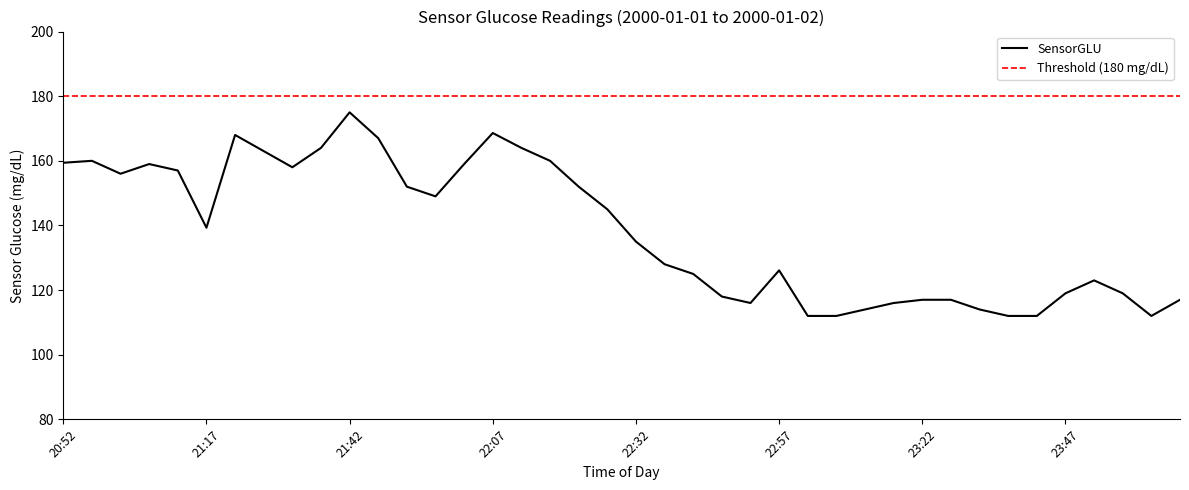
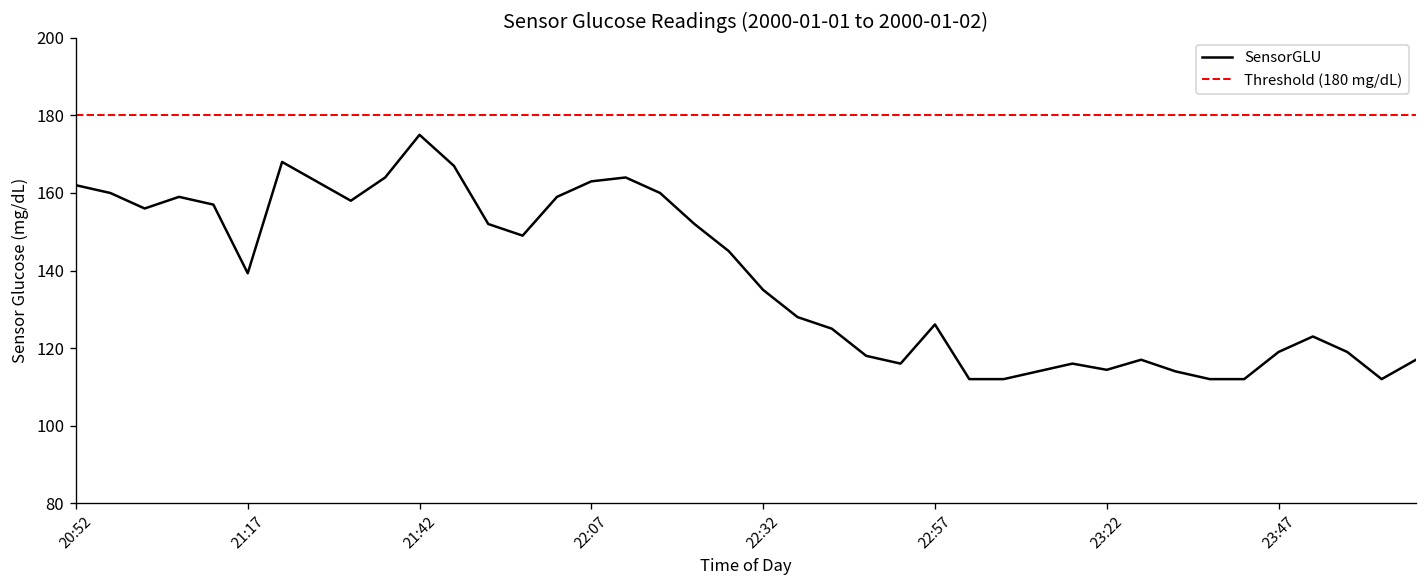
20:52: 159 -> 162
22:07: 169 -> 163
23:22: 117 -> 114
